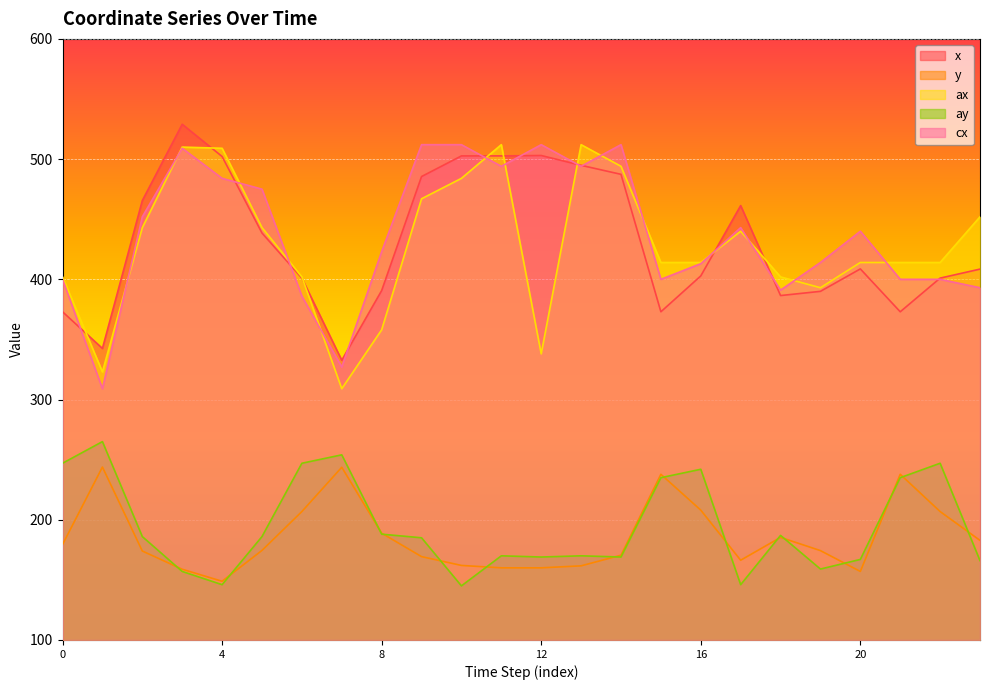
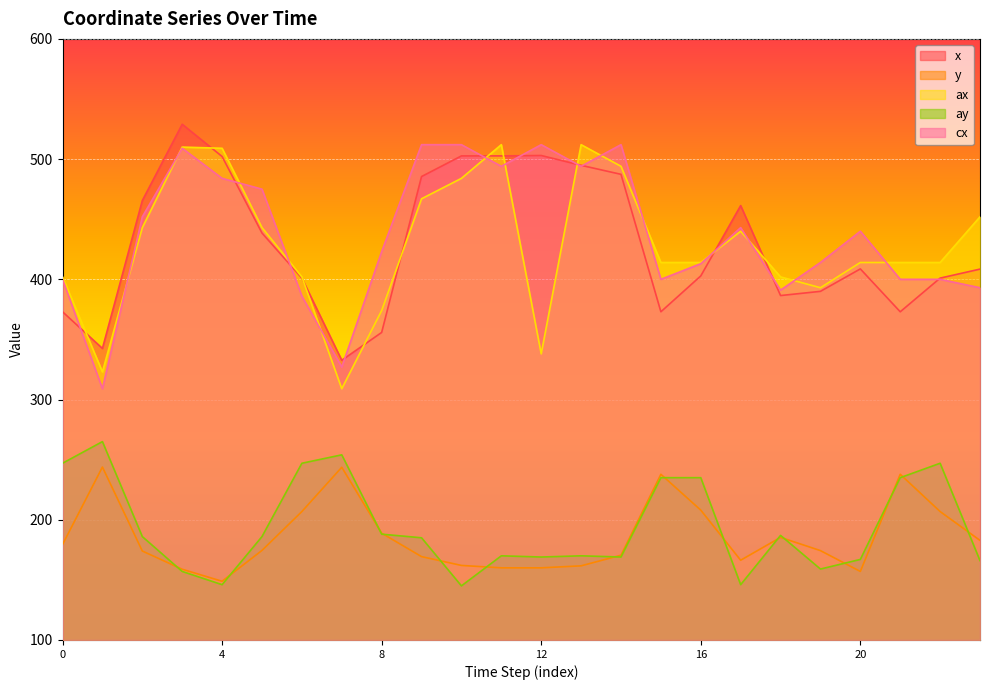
x, 8: 391 -> 356
ax, 8: 358 -> 374
ay, 16: 242 -> 235
